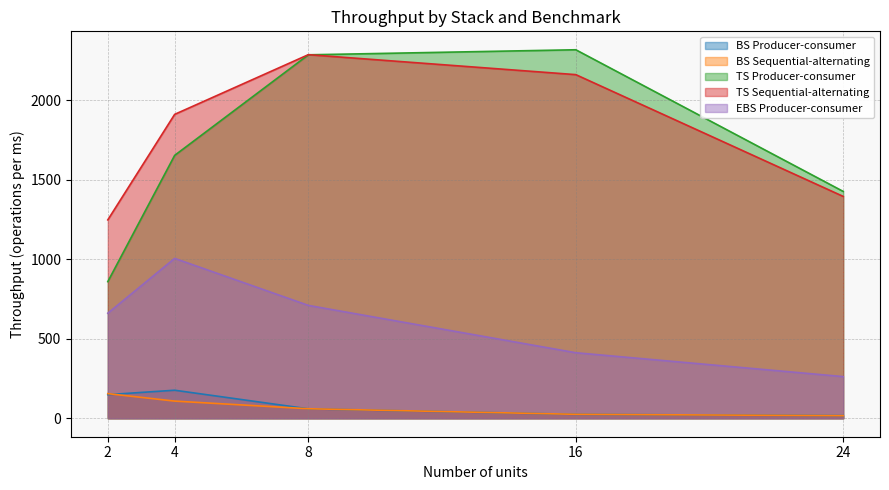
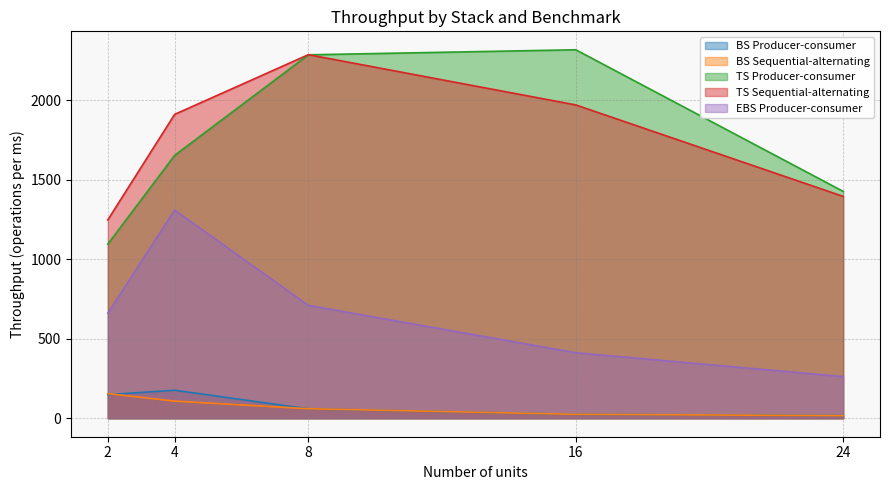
TS Producer-consumer, 2: 860 -> 1100
EBS Producer-consumer, 4: 1010 -> 1310
TS Sequential-alternating, 16: 2160 -> 1970
